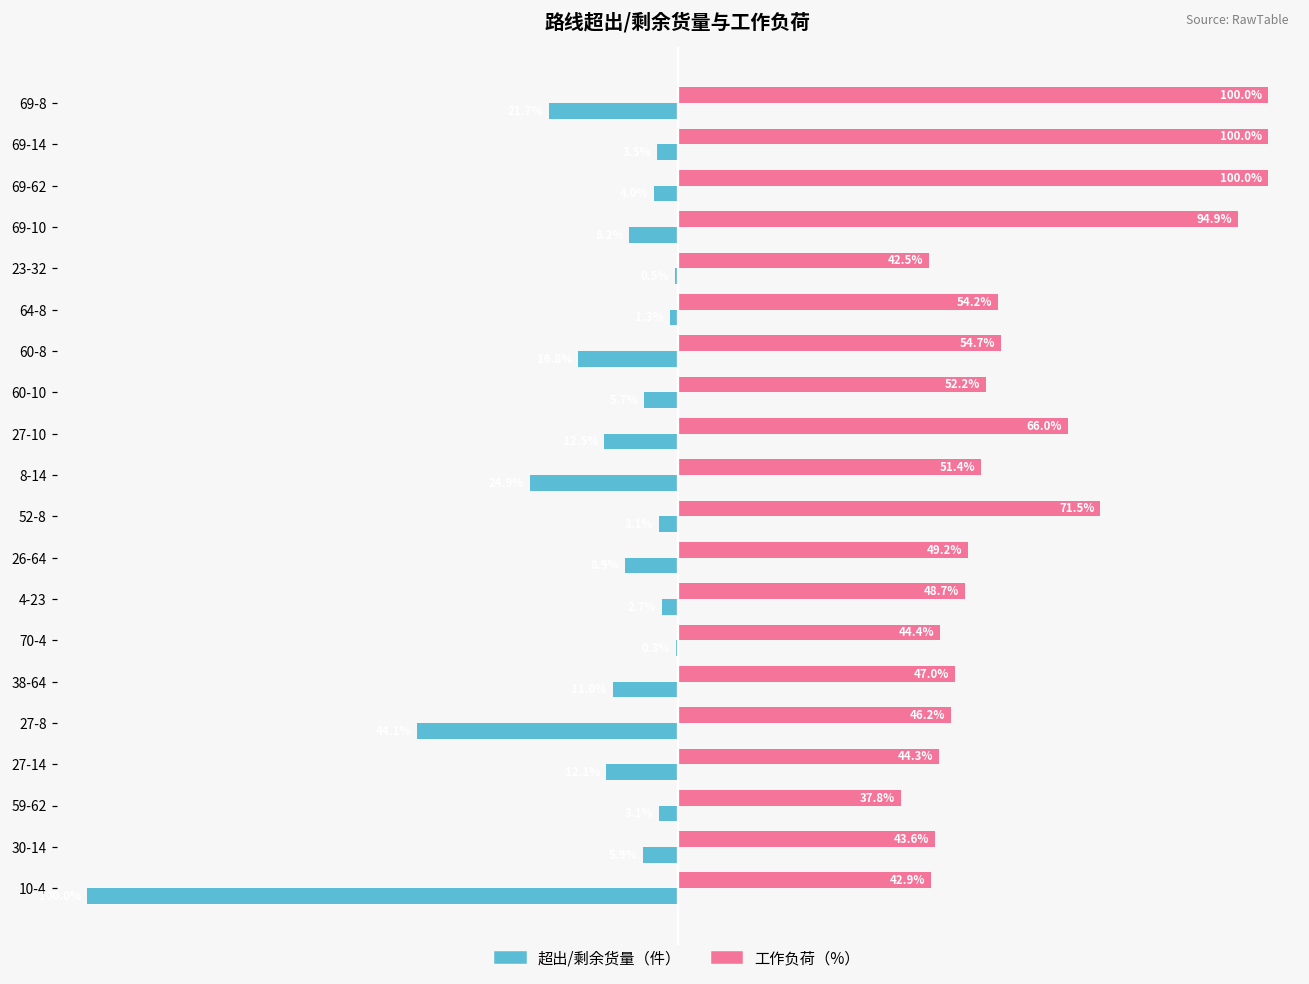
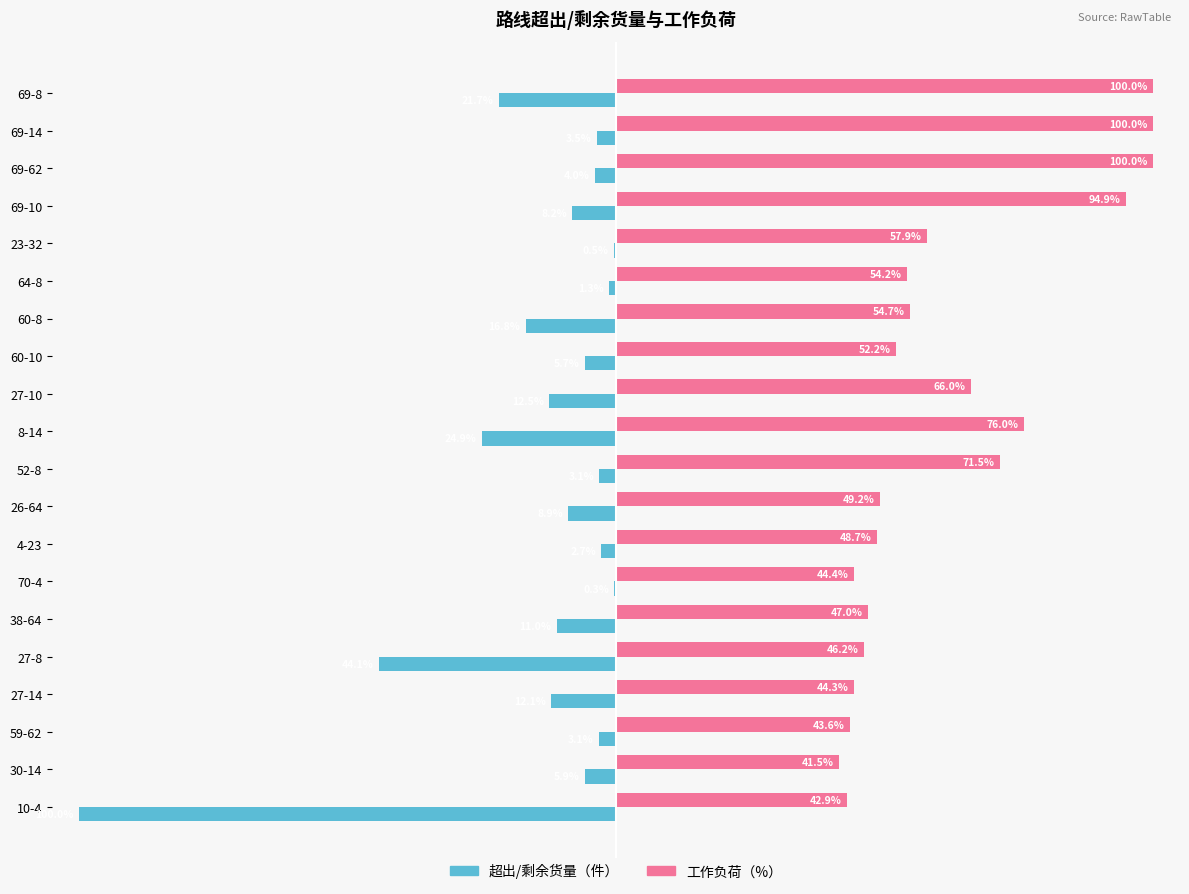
工作负荷（%）, 23-32: 42.5% -> 57.9%
工作负荷（%）, 8-14: 51.4% -> 76.0%
工作负荷（%）, 59-62: 37.8% -> 43.6%
工作负荷（%）, 30-14: 43.6% -> 41.5%
